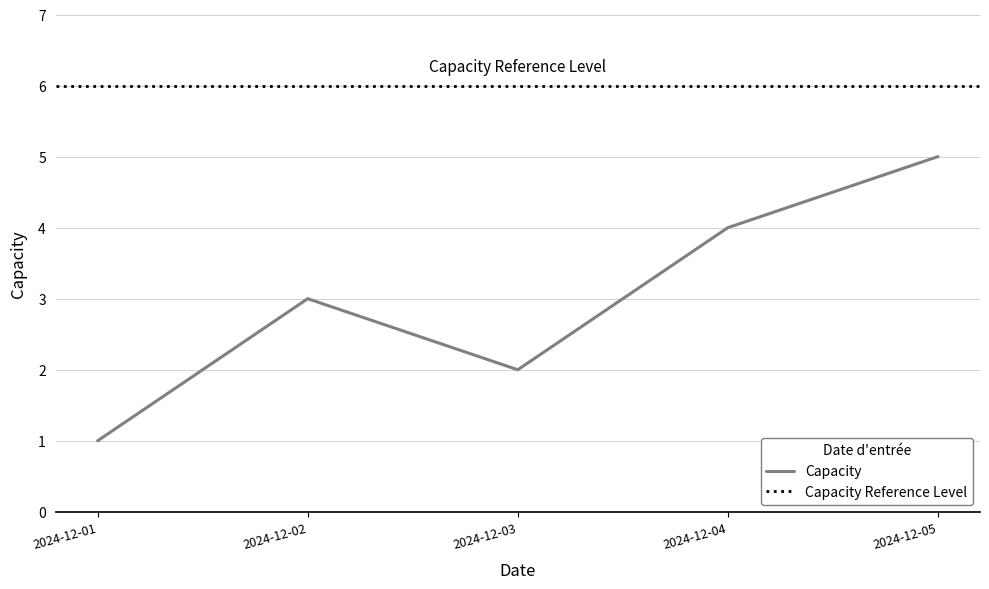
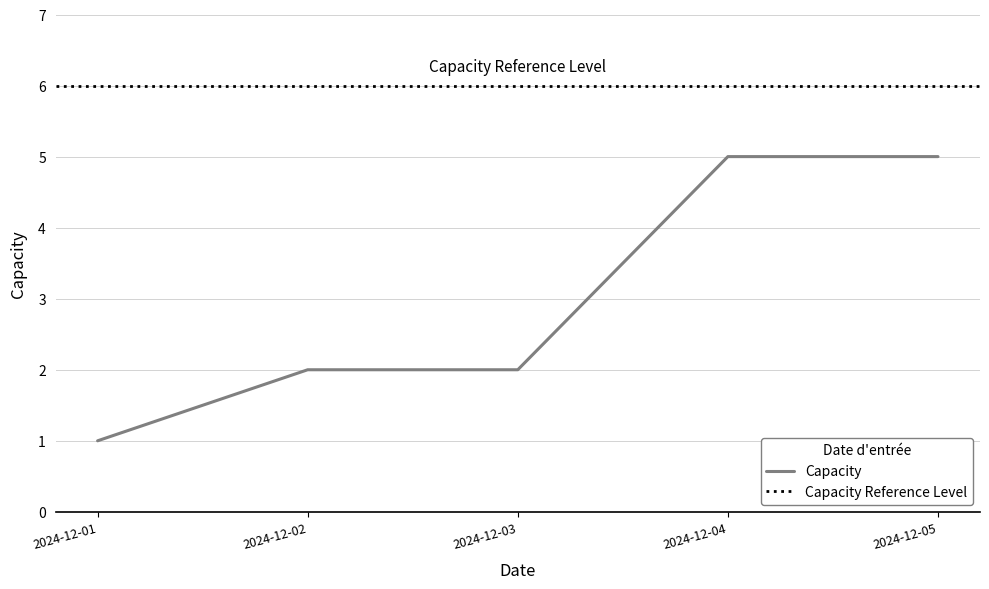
2024-12-02: 3 -> 2
2024-12-04: 4 -> 5
